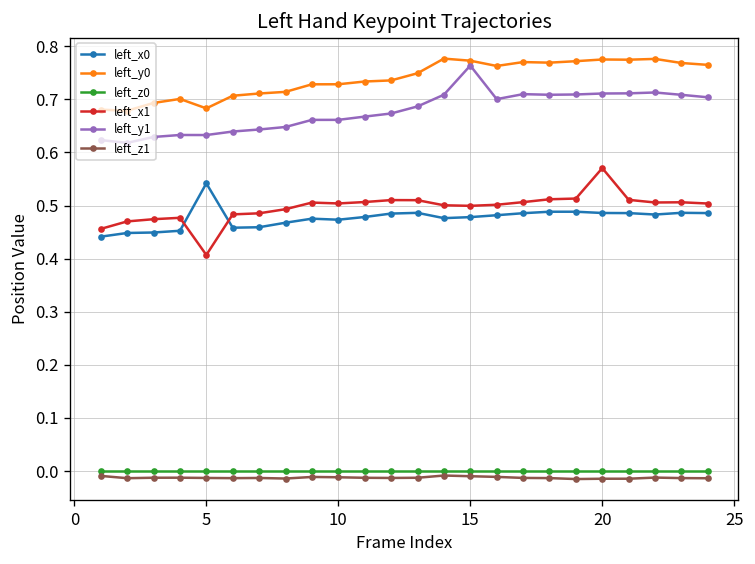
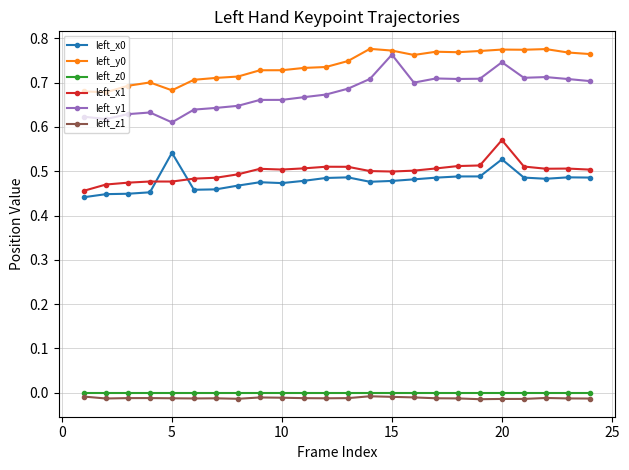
left_x1, 5: 0.41 -> 0.48
left_y1, 5: 0.63 -> 0.61
left_x0, 20: 0.49 -> 0.53
left_y1, 20: 0.71 -> 0.75
